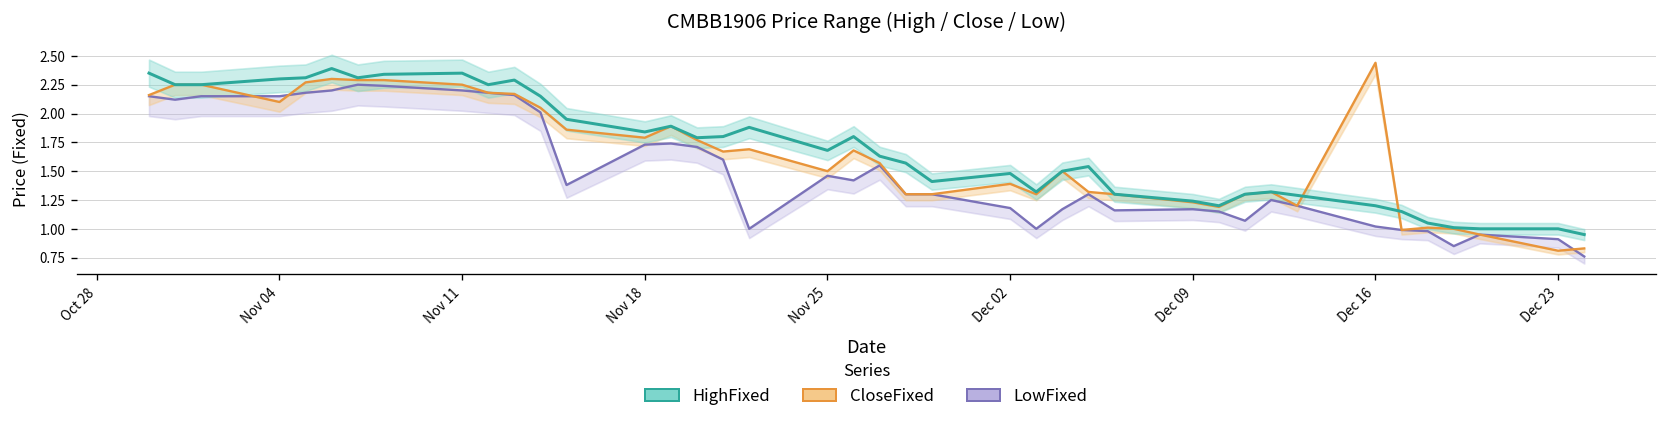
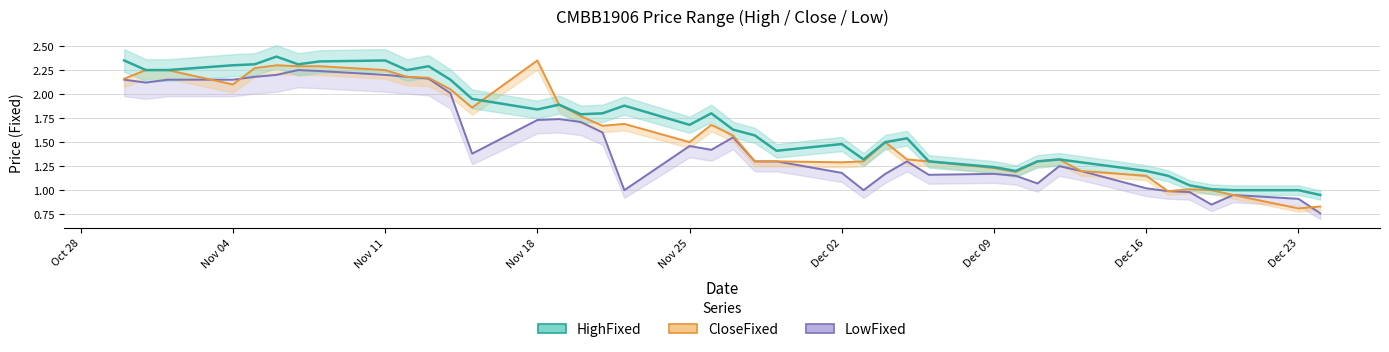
CloseFixed, Nov 18: 1.8 -> 2.4
CloseFixed, Dec 02: 1.4 -> 1.3
CloseFixed, Dec 16: 2.4 -> 1.2
